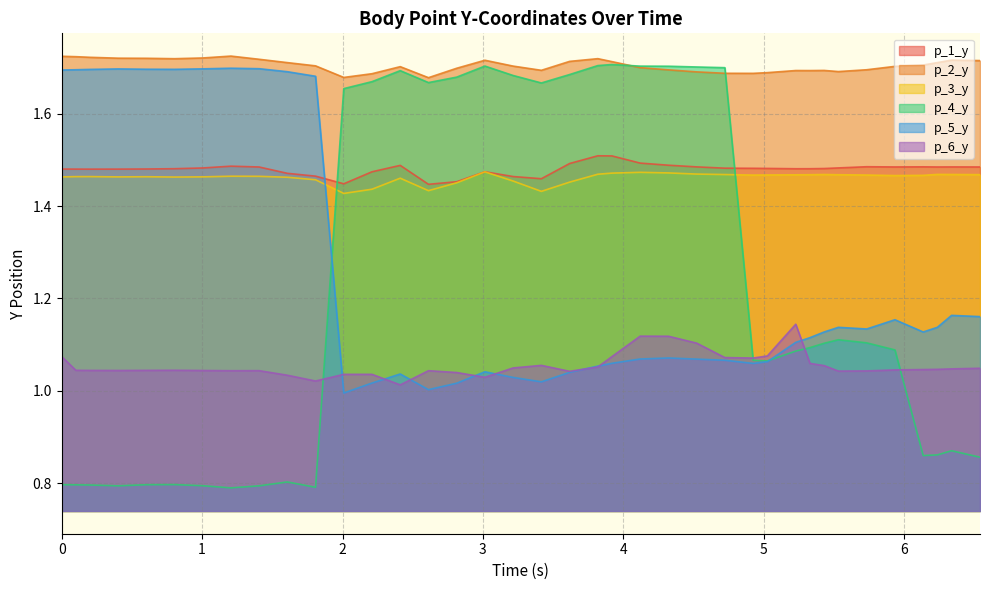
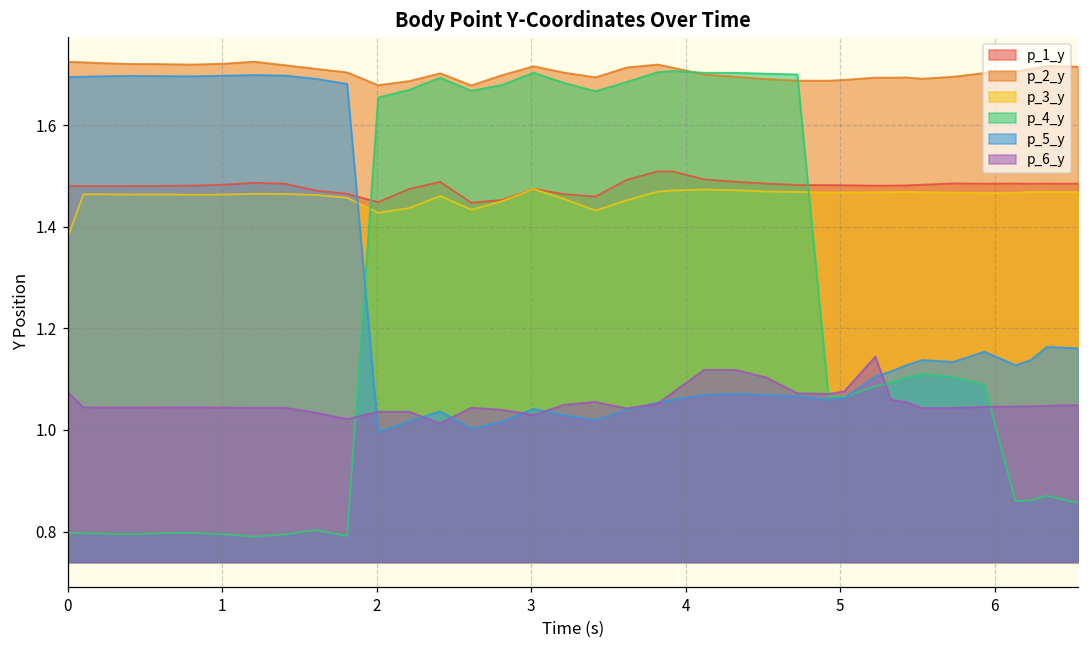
p_3_y, 0: 1.46 -> 1.38
